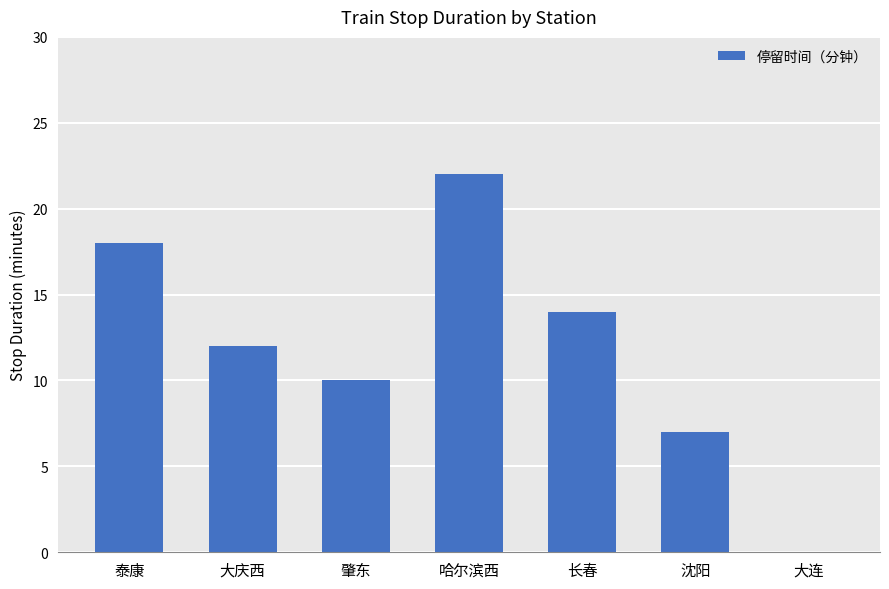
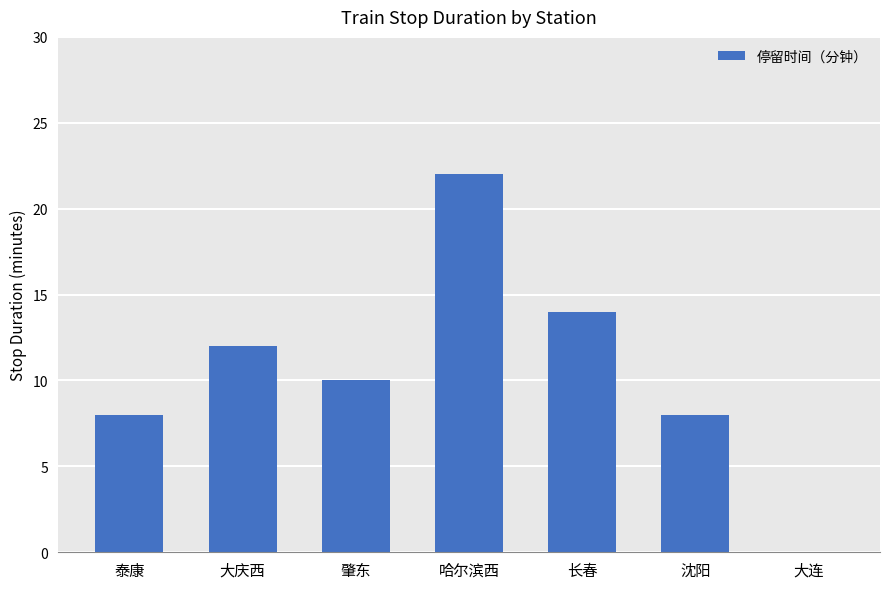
泰康: 18 -> 8
沈阳: 7 -> 8
